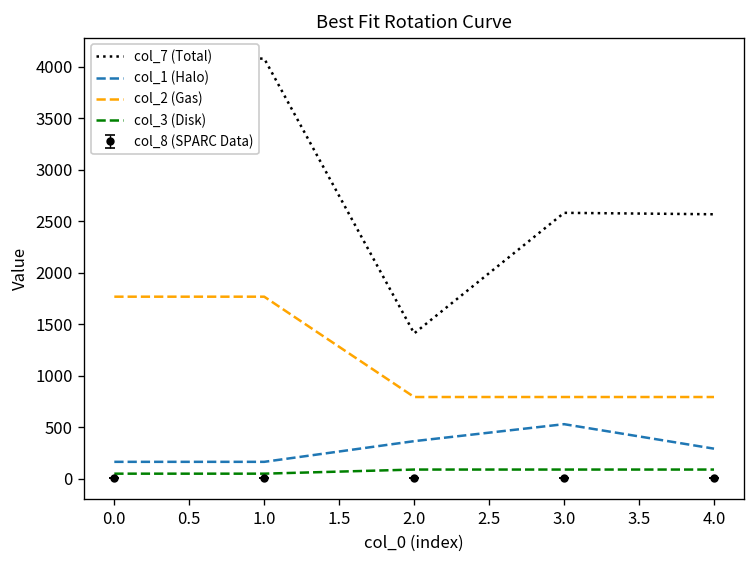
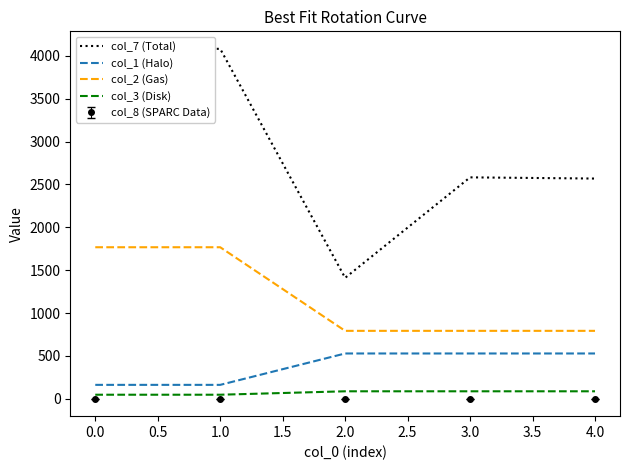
col_1 (Halo), 2.0: 400 -> 500
col_1 (Halo), 4.0: 300 -> 500
